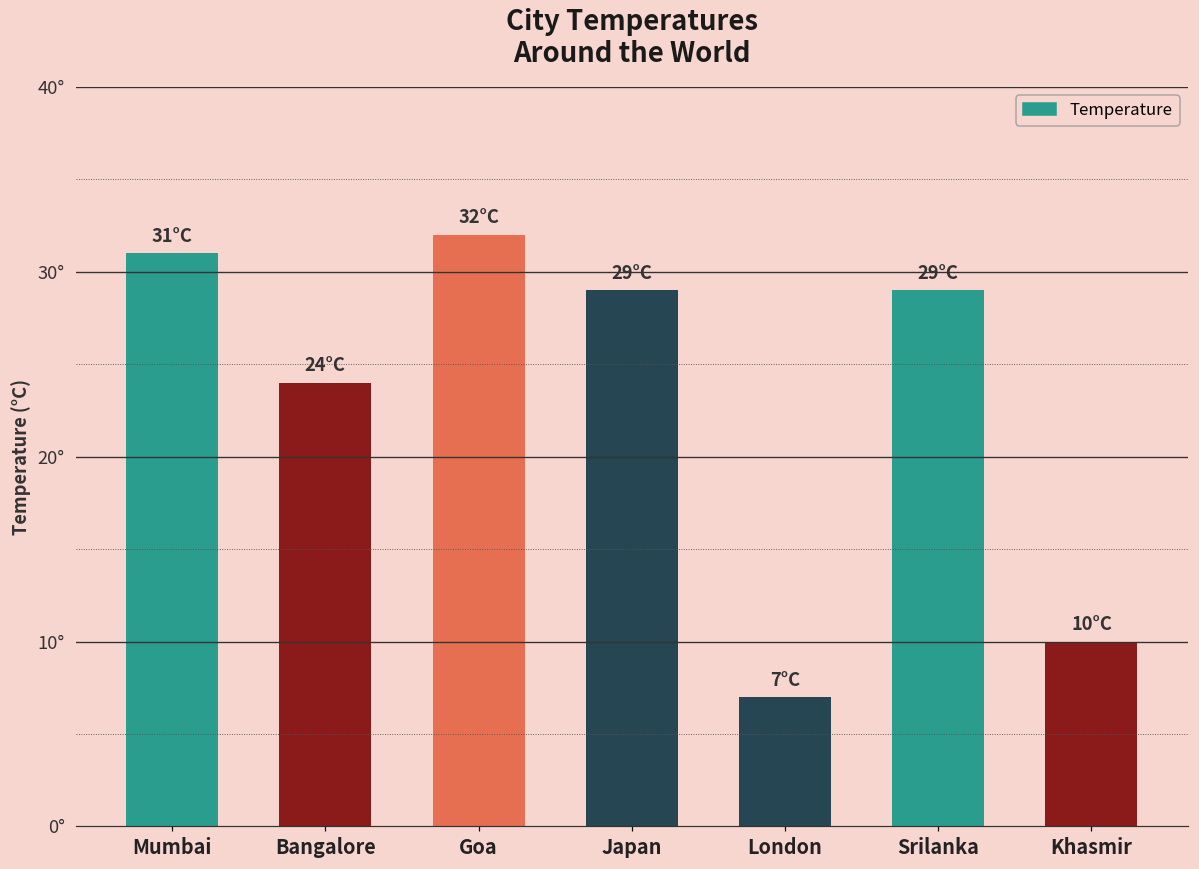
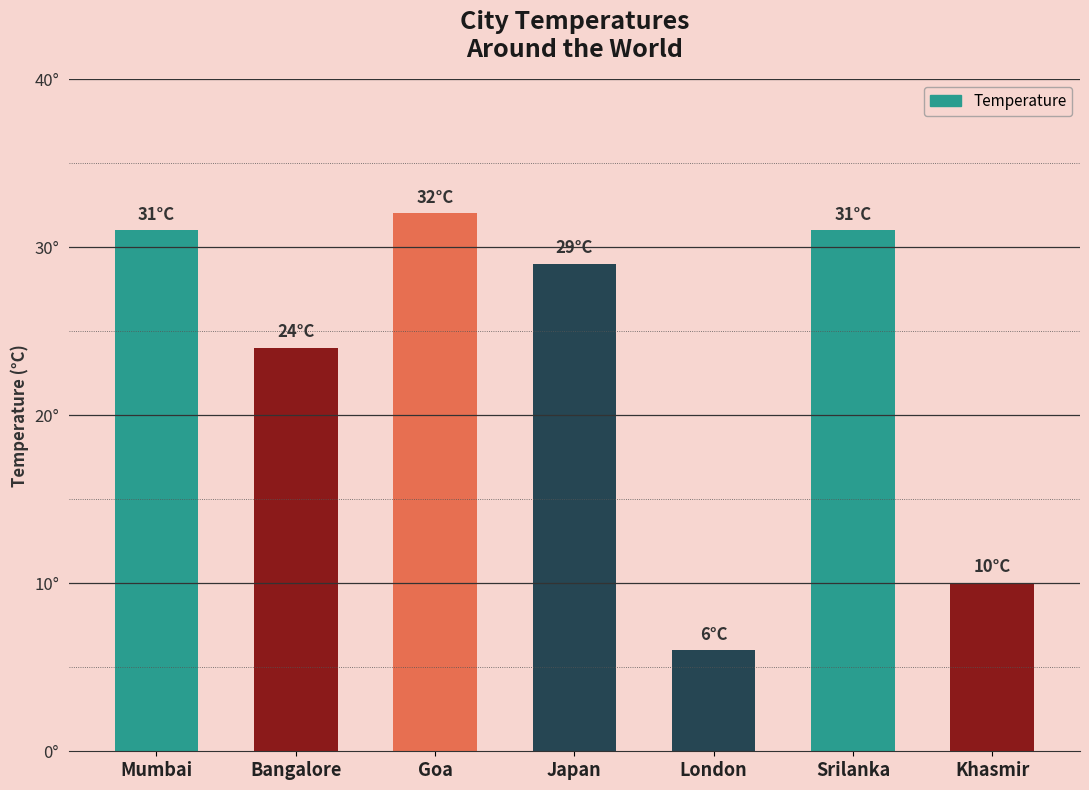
London: 7°C -> 6°C
Srilanka: 29°C -> 31°C
